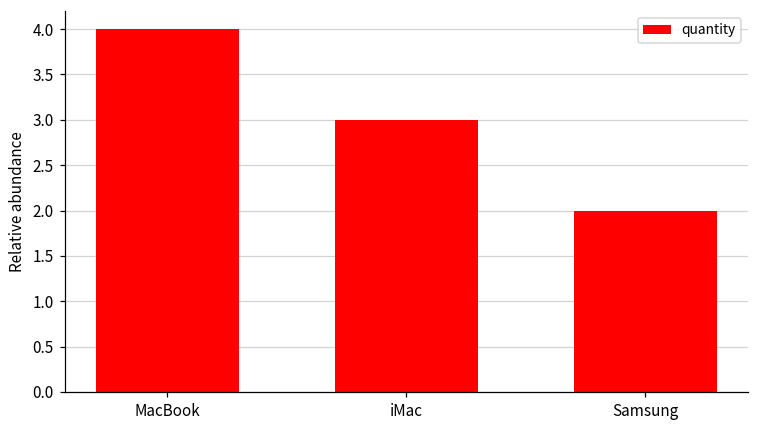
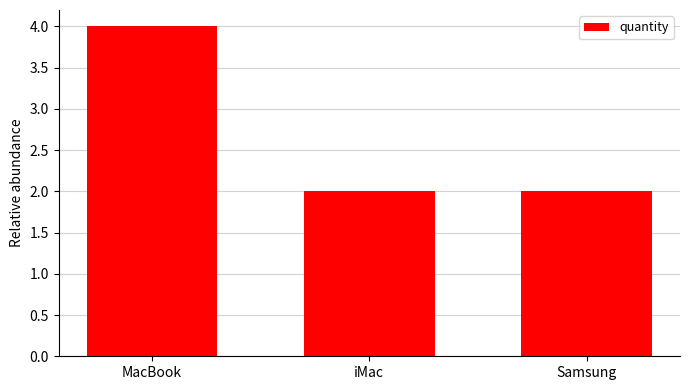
iMac: 3 -> 2
